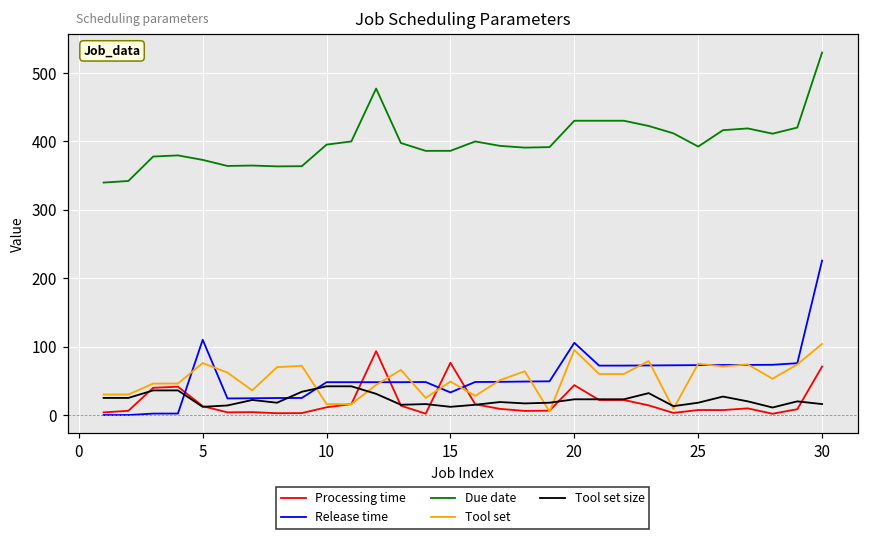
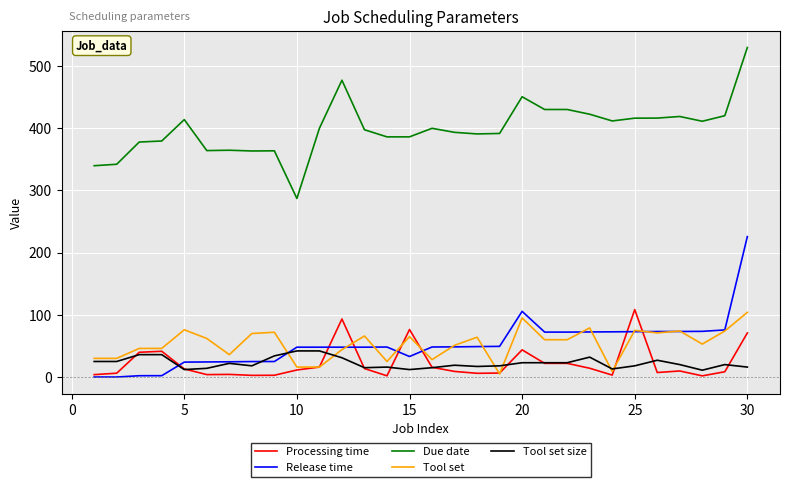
Release time, 5: 110 -> 20
Due date, 5: 370 -> 410
Due date, 10: 400 -> 290
Tool set, 15: 50 -> 70
Due date, 20: 430 -> 450
Processing time, 25: 10 -> 110
Due date, 25: 390 -> 420
